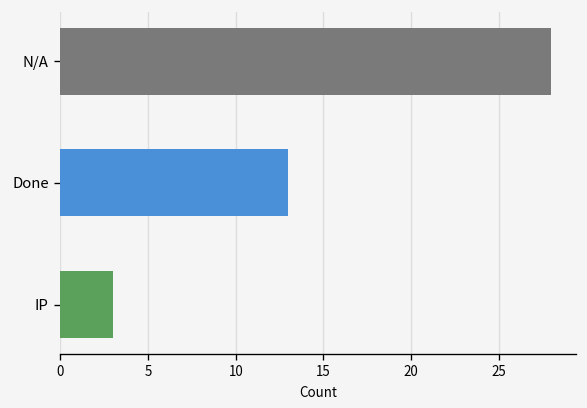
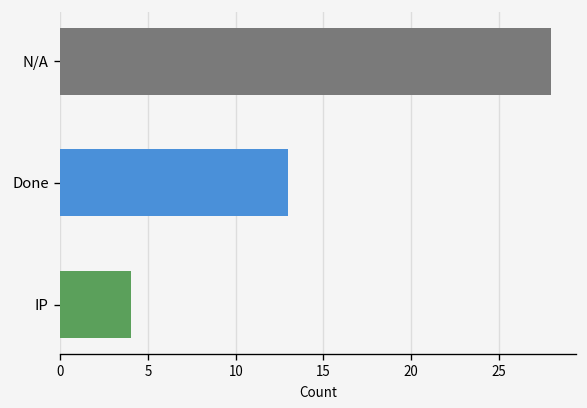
IP: 3 -> 4
